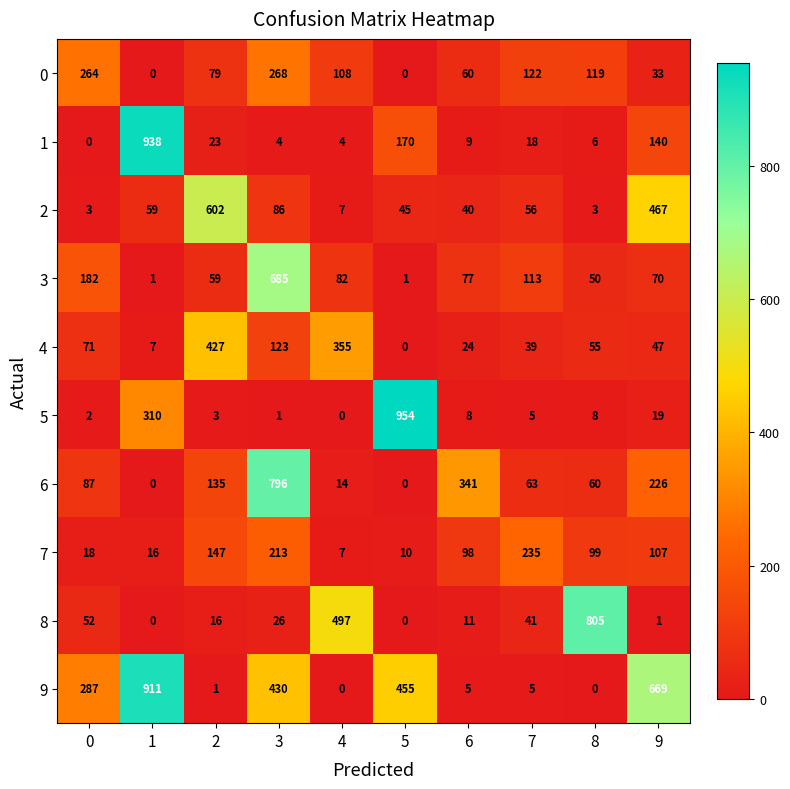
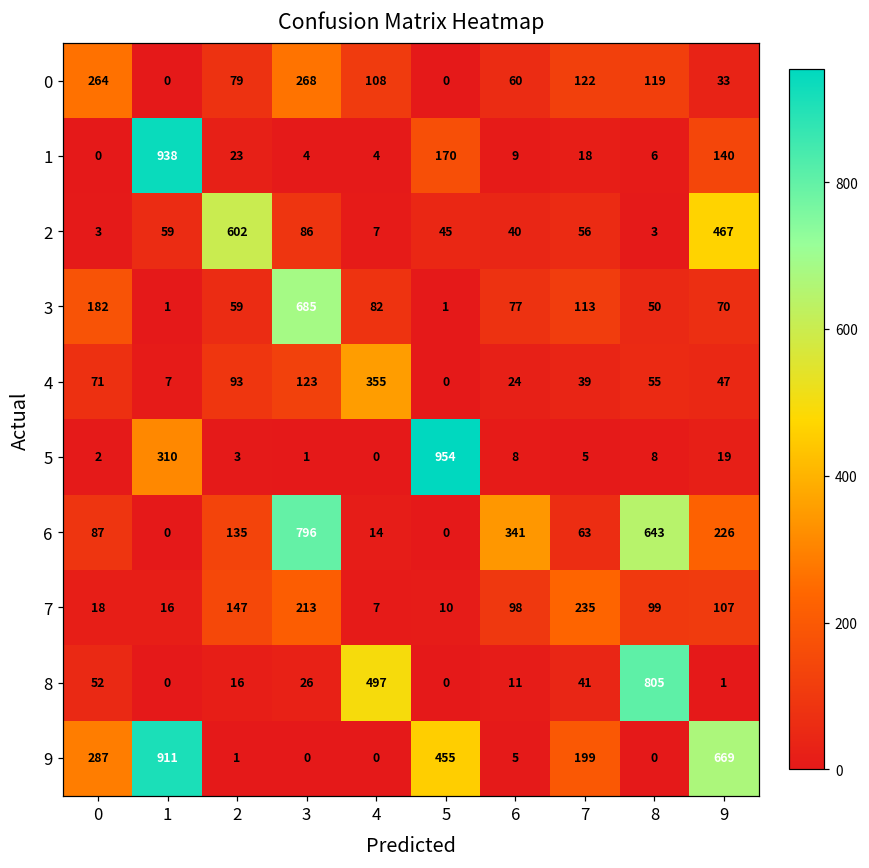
4, 2: 427 -> 93
6, 8: 60 -> 643
9, 3: 430 -> 0
9, 7: 5 -> 199
